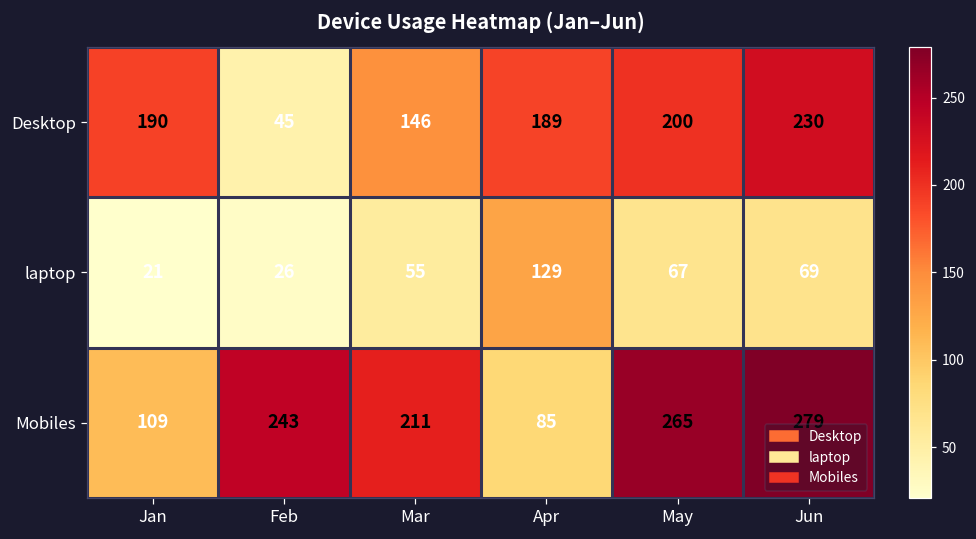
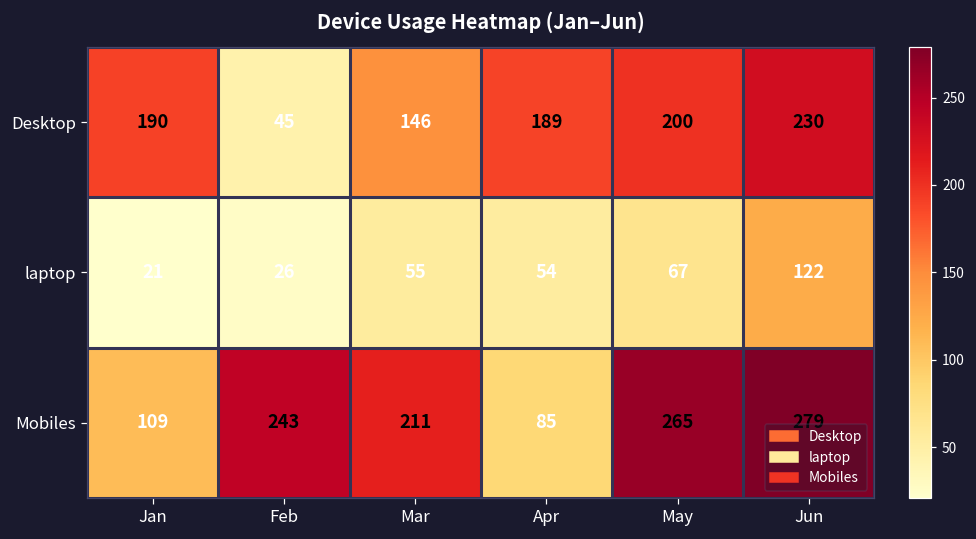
laptop, Apr: 129 -> 54
laptop, Jun: 69 -> 122
